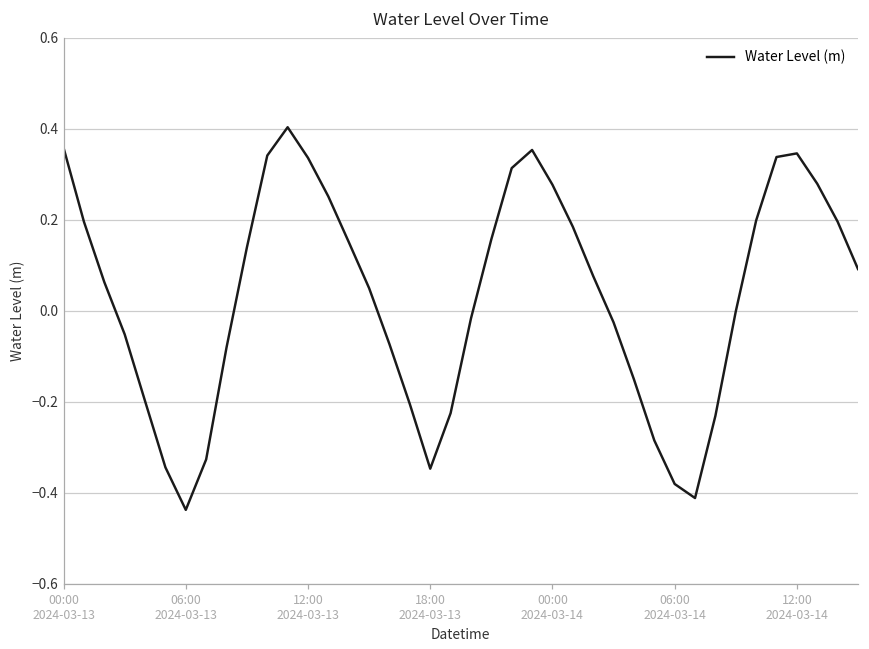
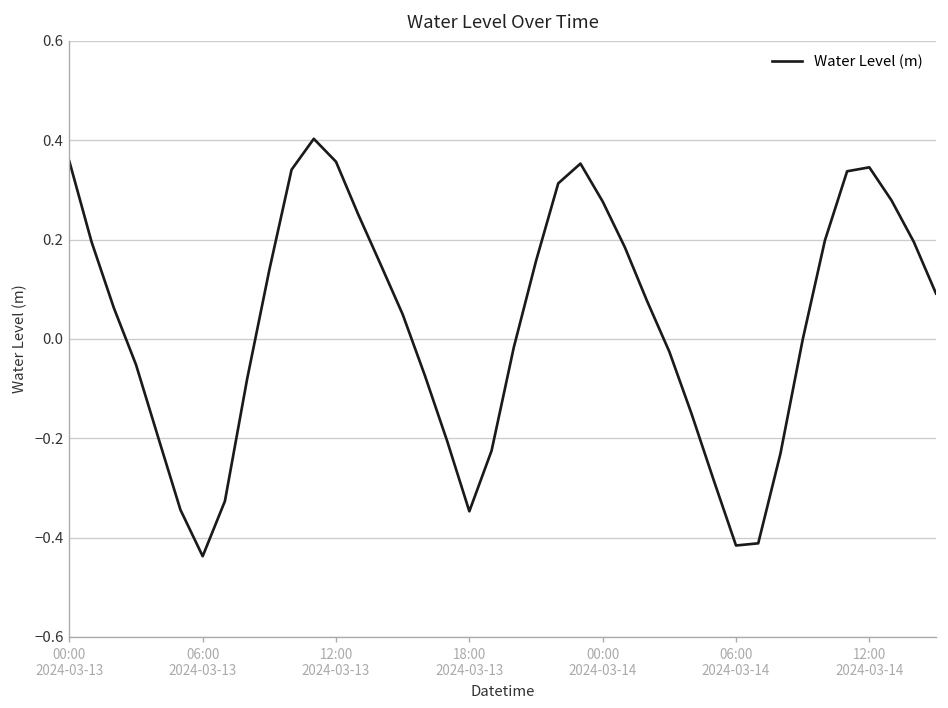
12:00 2024-03-13: 0.34 -> 0.36
06:00 2024-03-14: -0.38 -> -0.42
